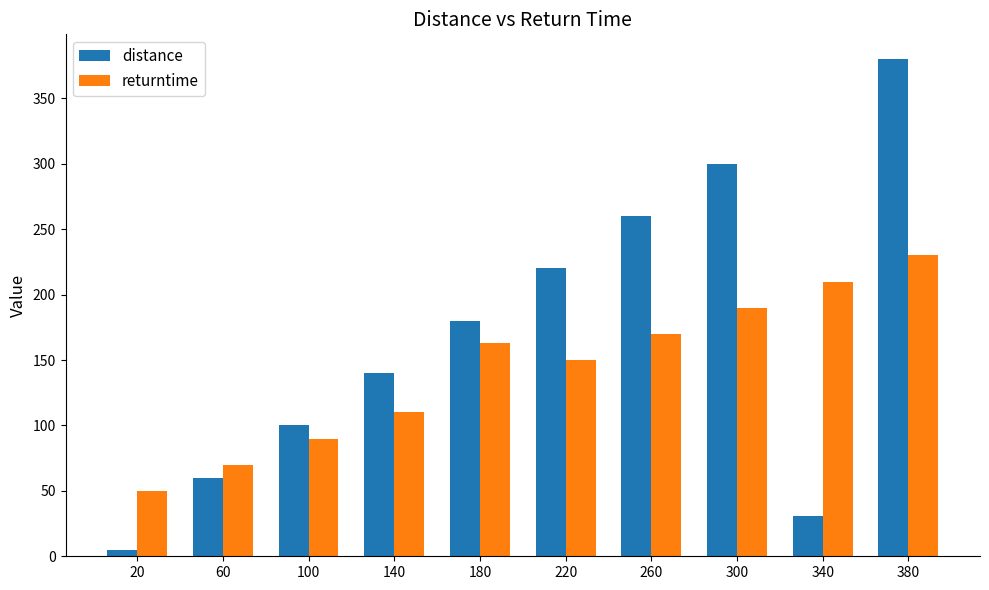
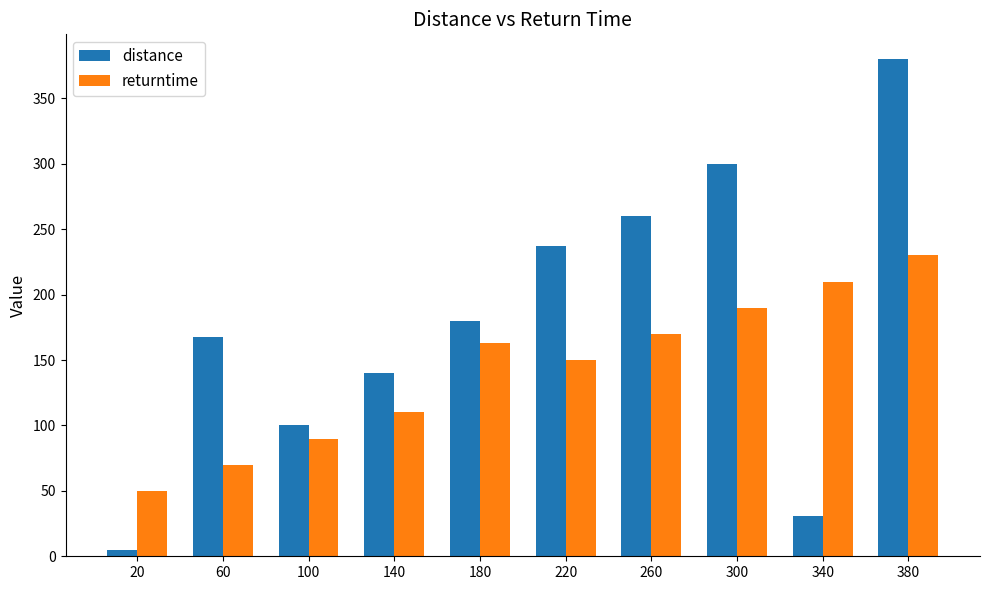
distance, 60: 60 -> 168
distance, 220: 220 -> 237
